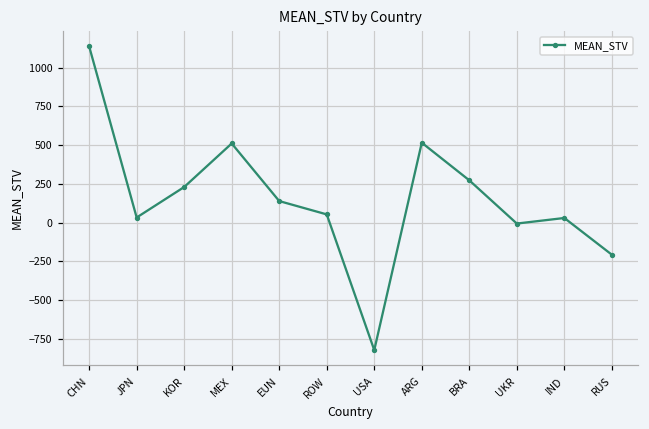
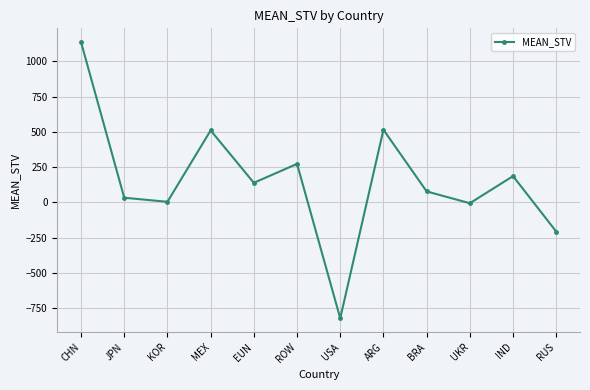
KOR: 230 -> 0
ROW: 50 -> 270
BRA: 270 -> 80
IND: 30 -> 190
